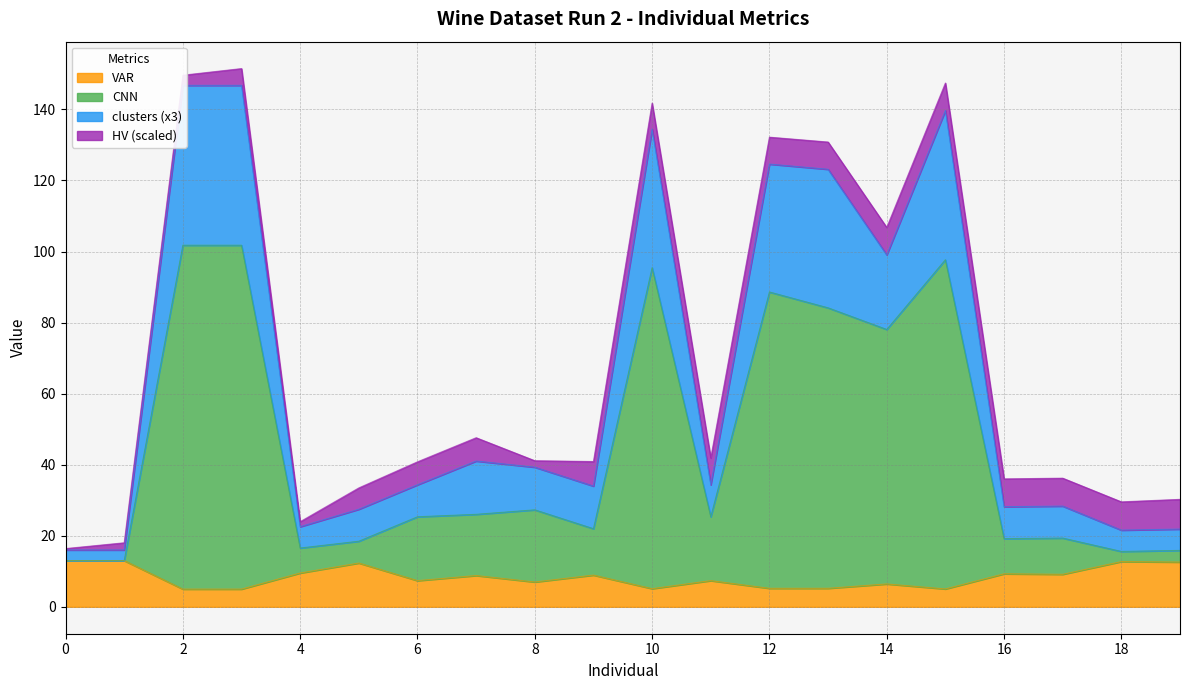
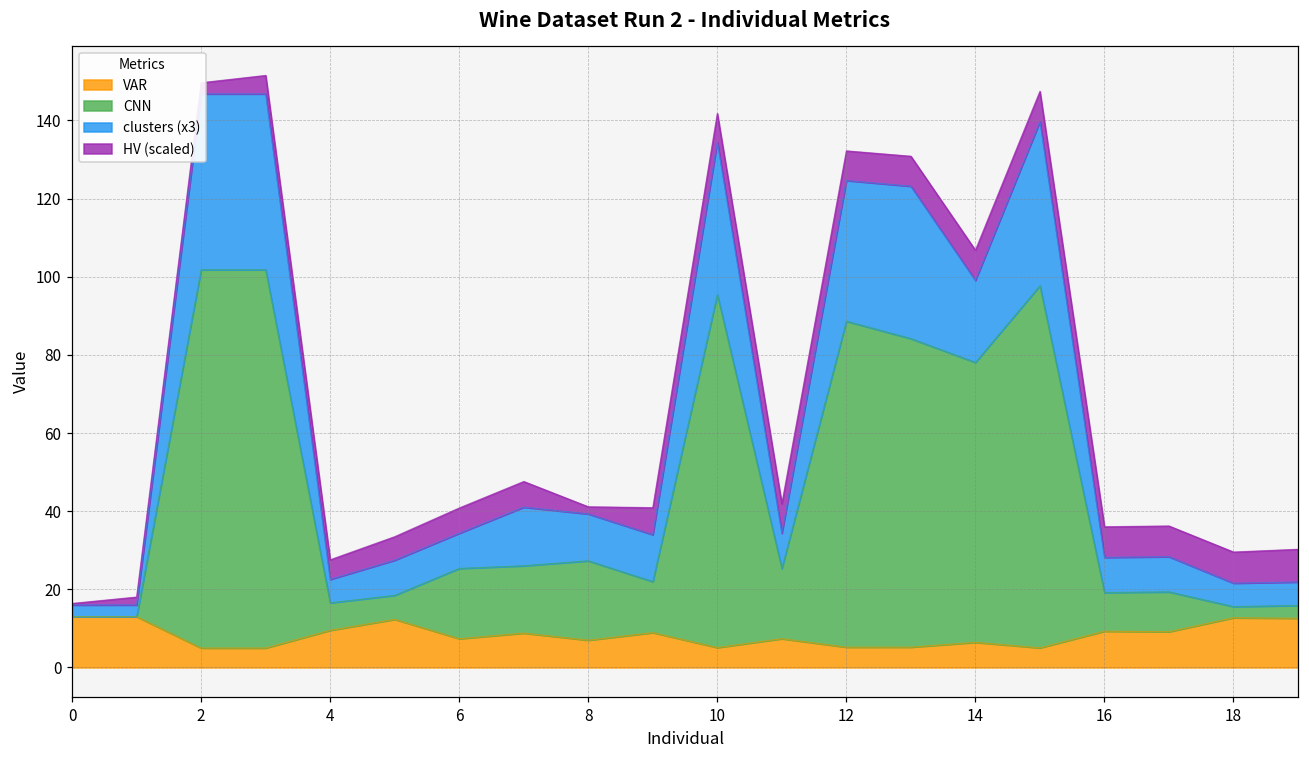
HV (scaled), 4: 1 -> 5
